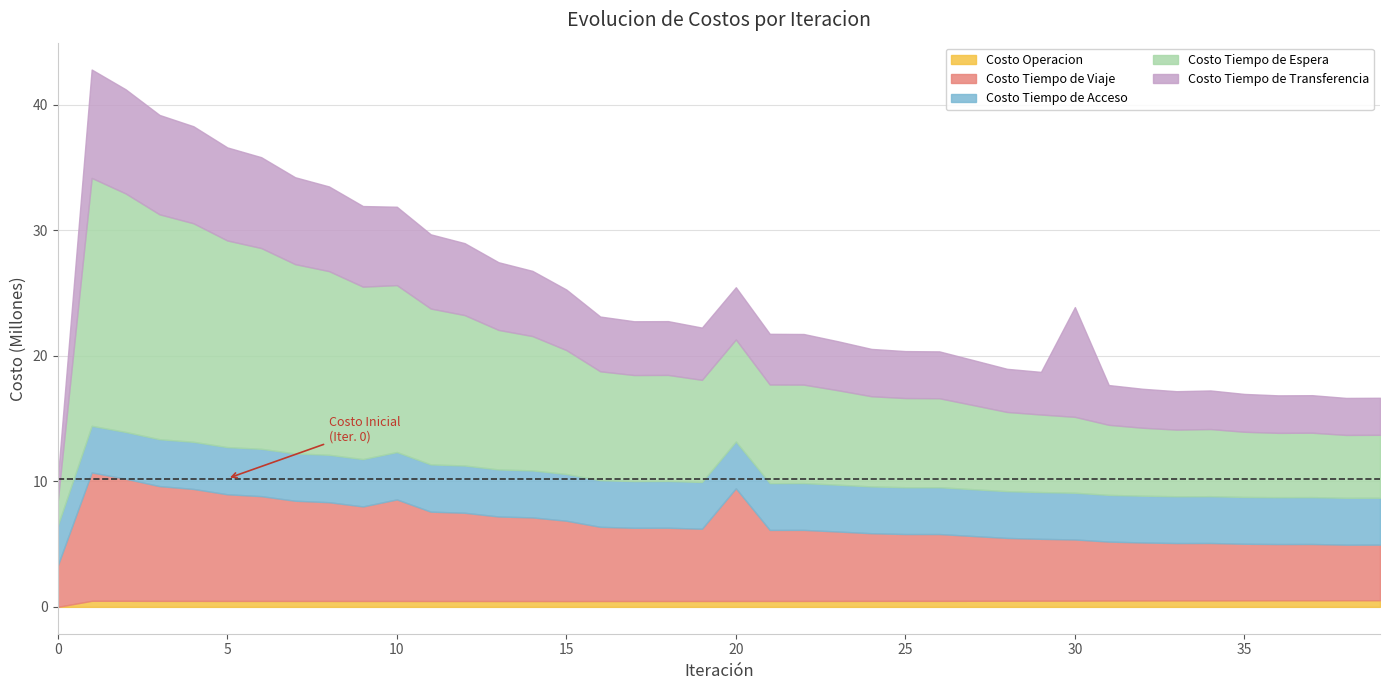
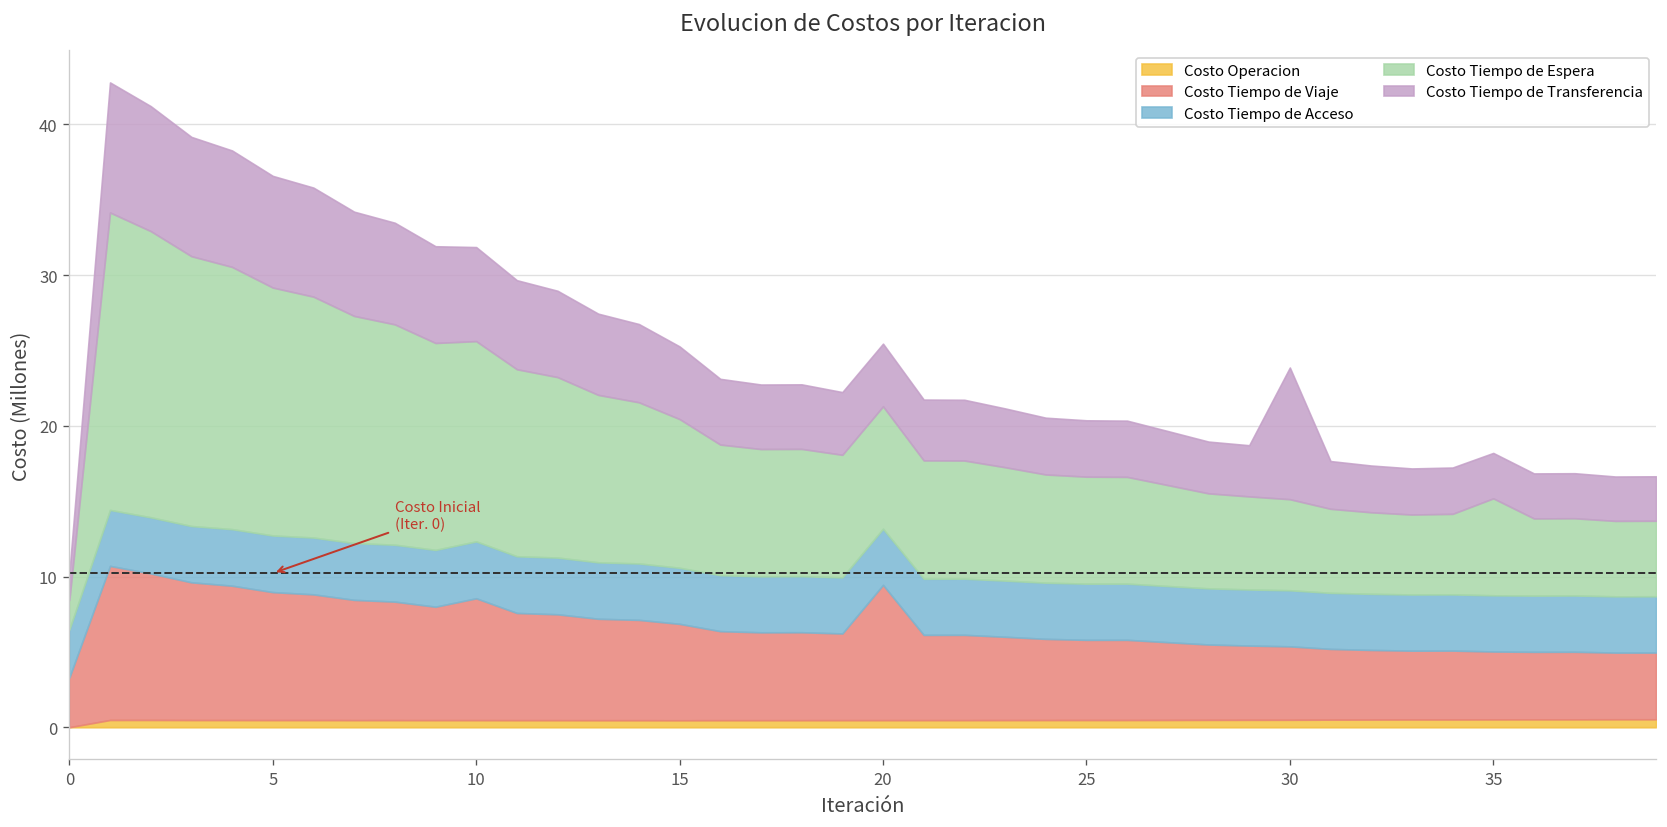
Costo Tiempo de Espera, 35: 5.2 -> 6.4
